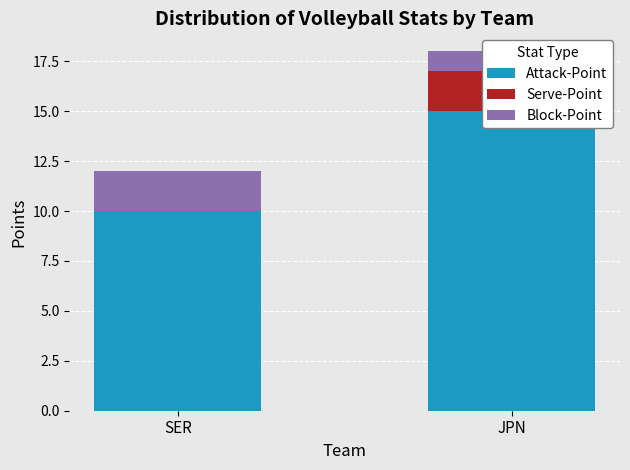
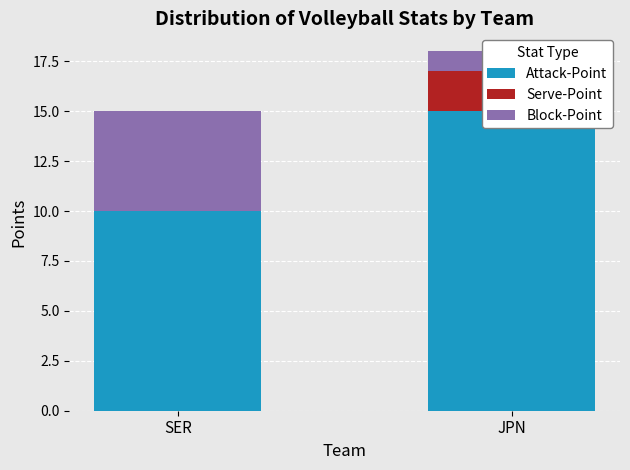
Block-Point, SER: 2 -> 5
